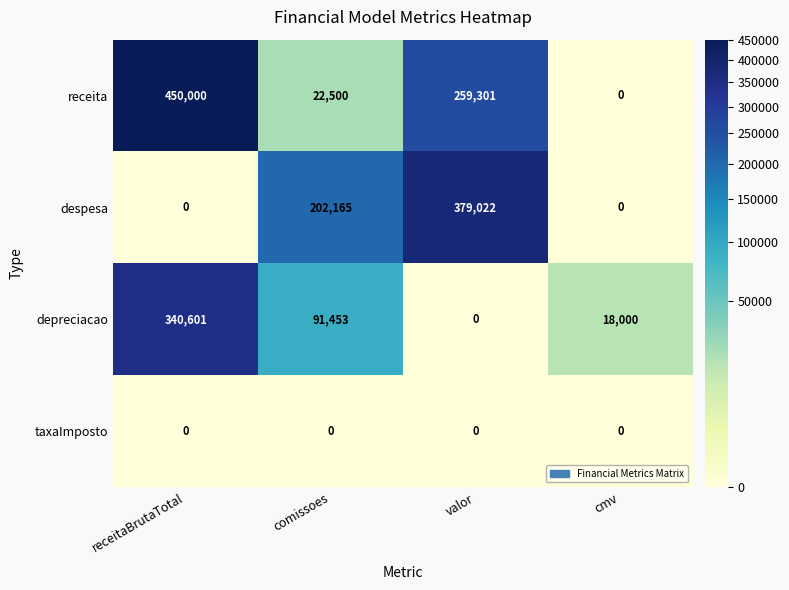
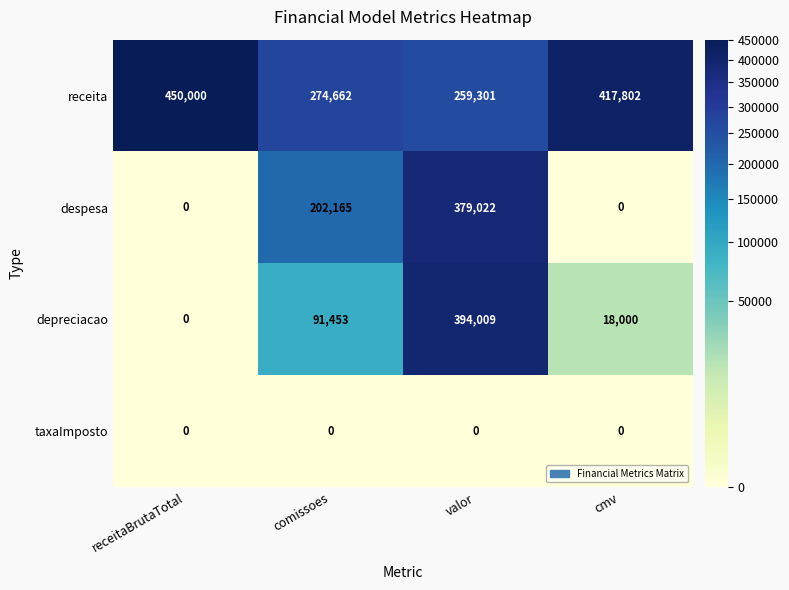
receita, comissoes: 22,500 -> 274,662
receita, cmv: 0 -> 417,802
depreciacao, receitaBrutaTotal: 340,601 -> 0
depreciacao, valor: 0 -> 394,009
